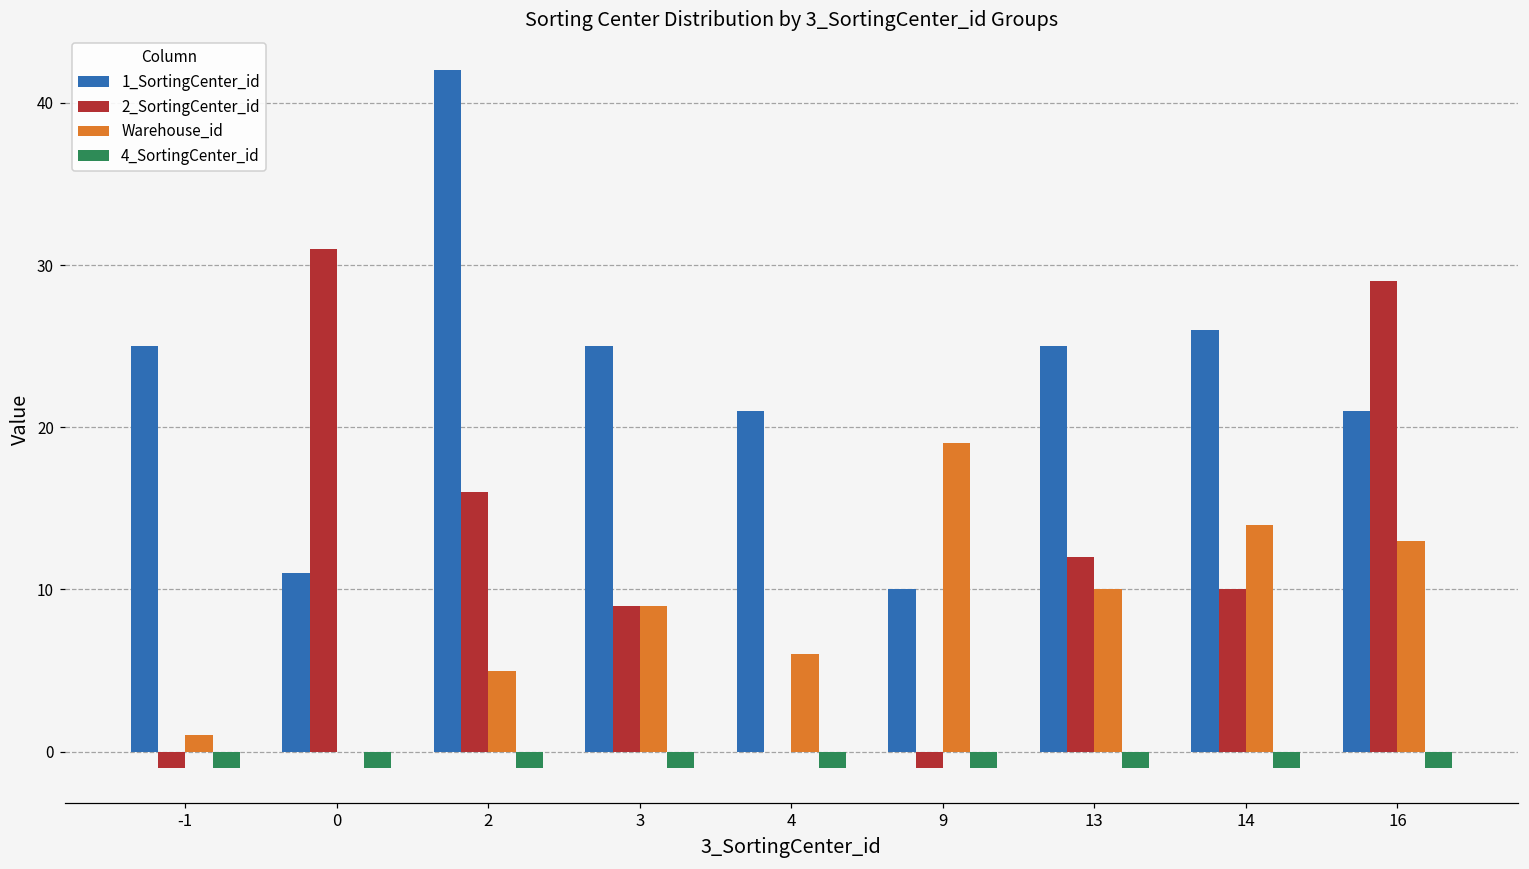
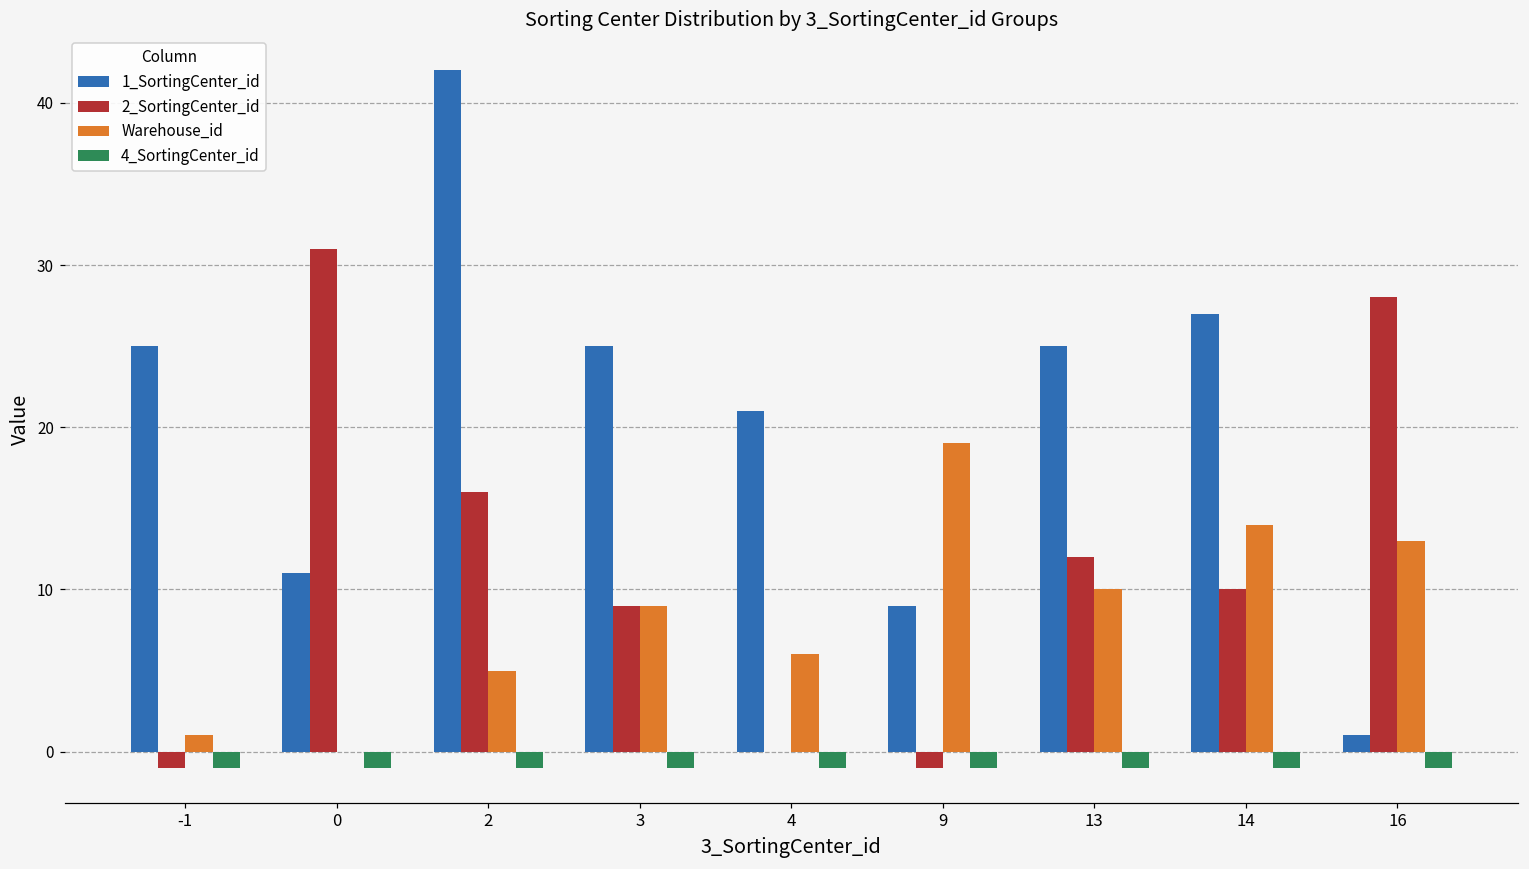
1_SortingCenter_id, 9: 10 -> 9
1_SortingCenter_id, 14: 26 -> 27
1_SortingCenter_id, 16: 21 -> 1
2_SortingCenter_id, 16: 29 -> 28
